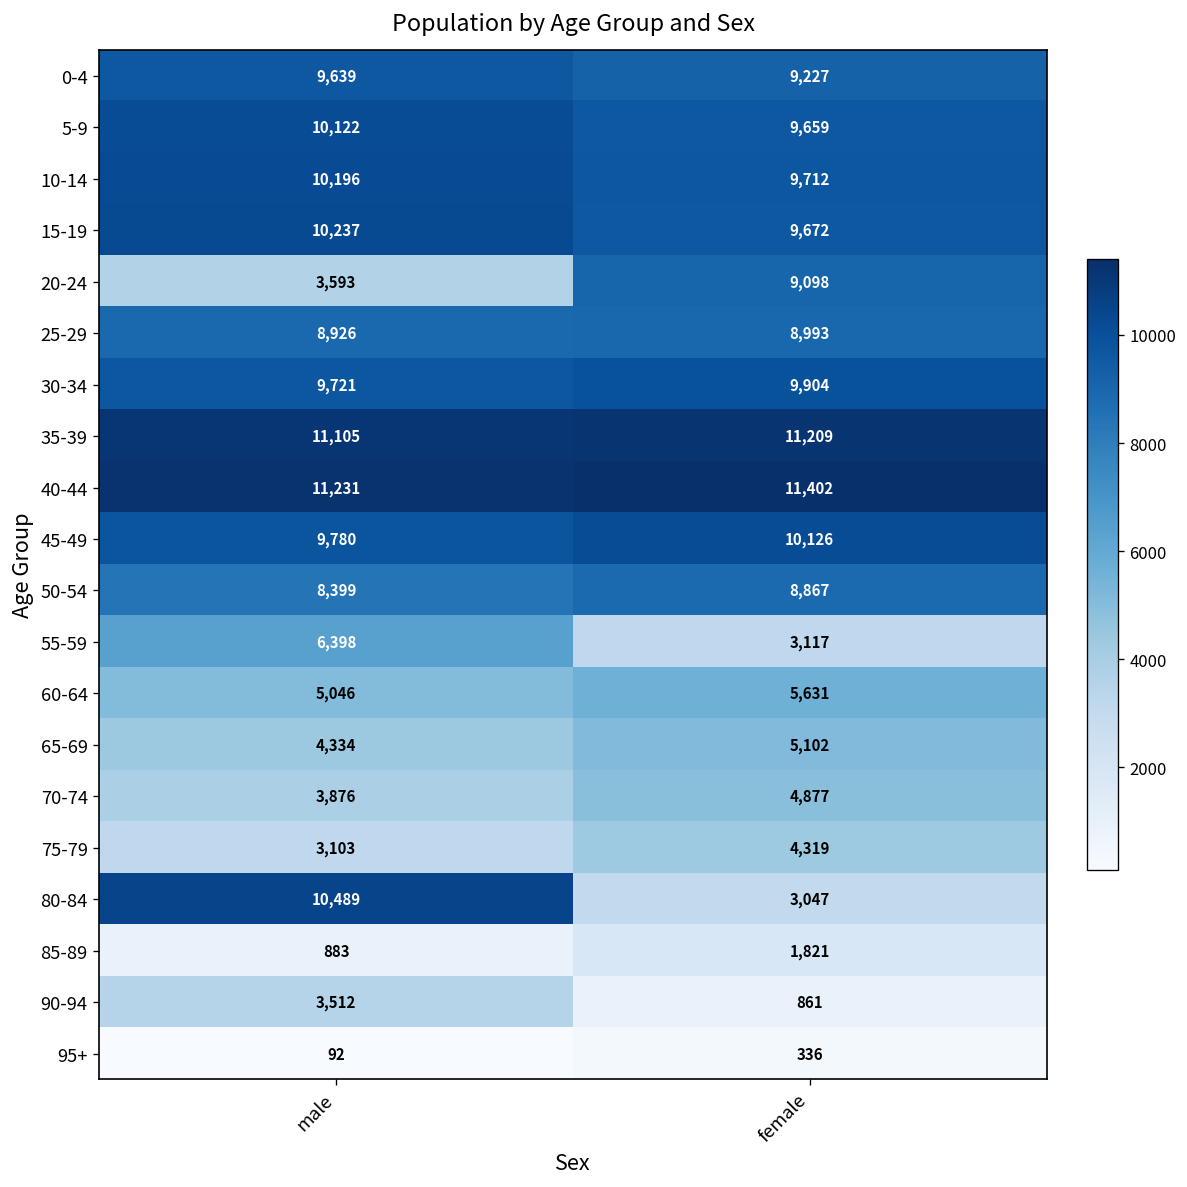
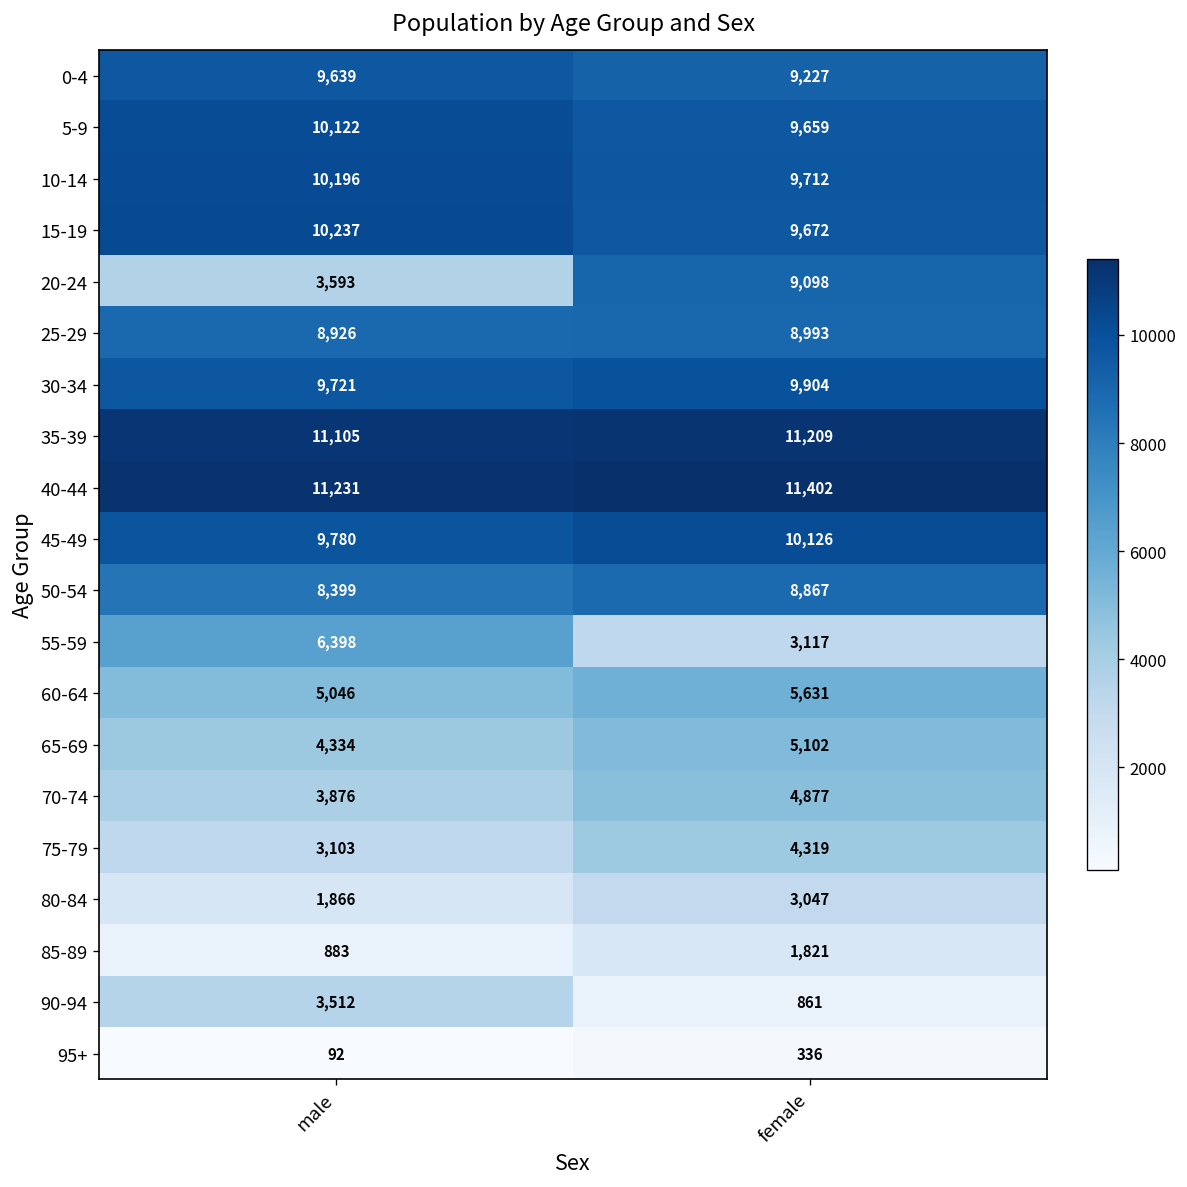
80-84, male: 10,489 -> 1,866
